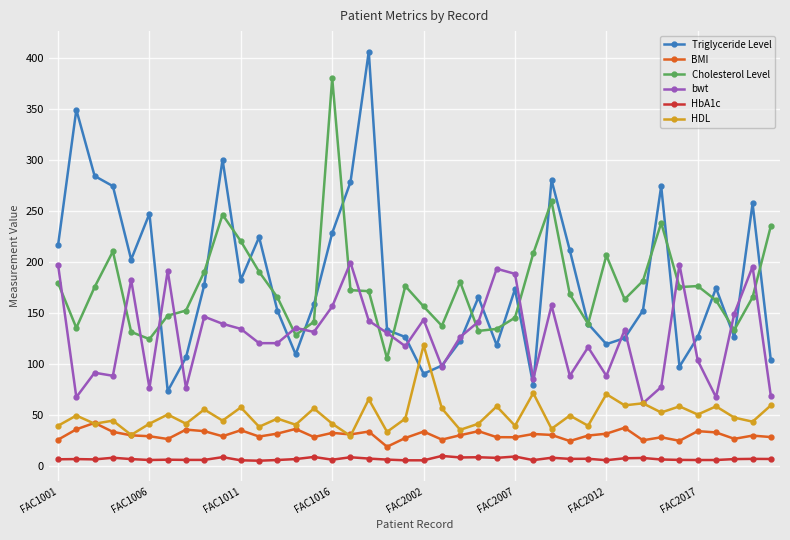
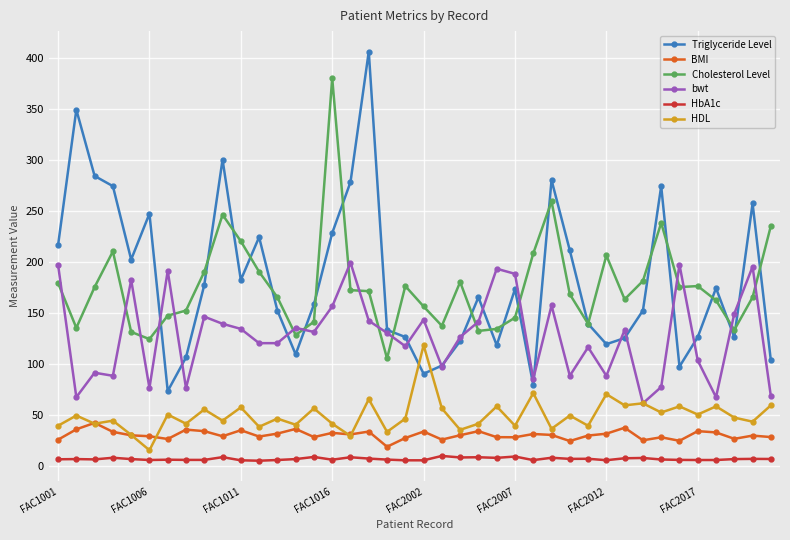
HDL, FAC1006: 41 -> 15
